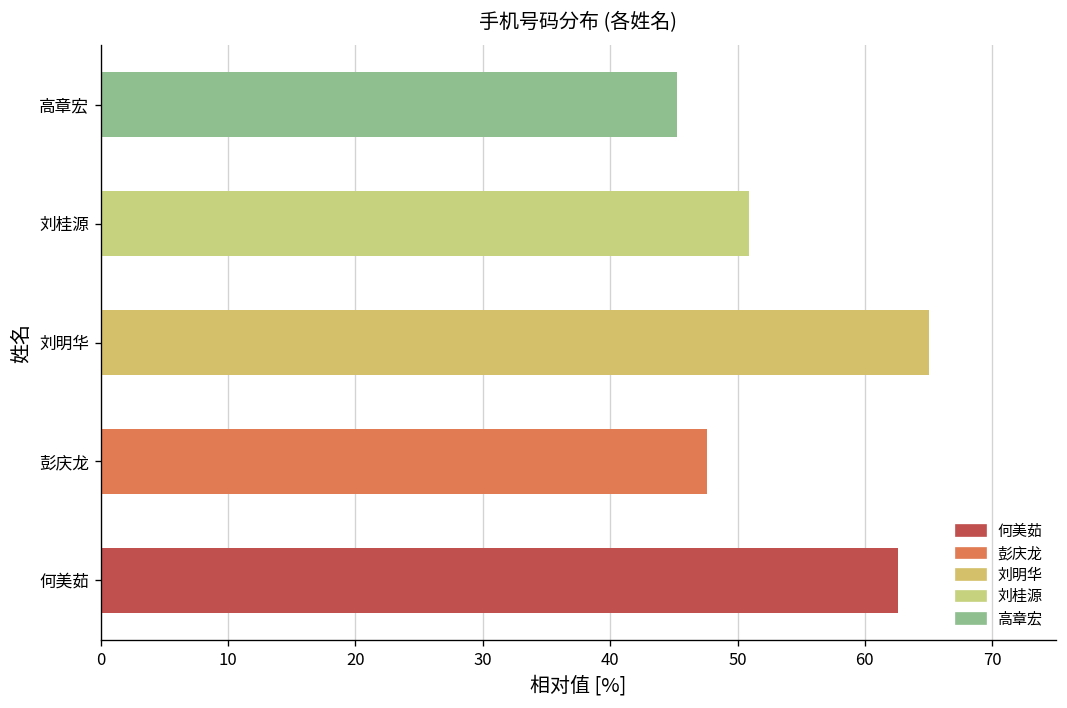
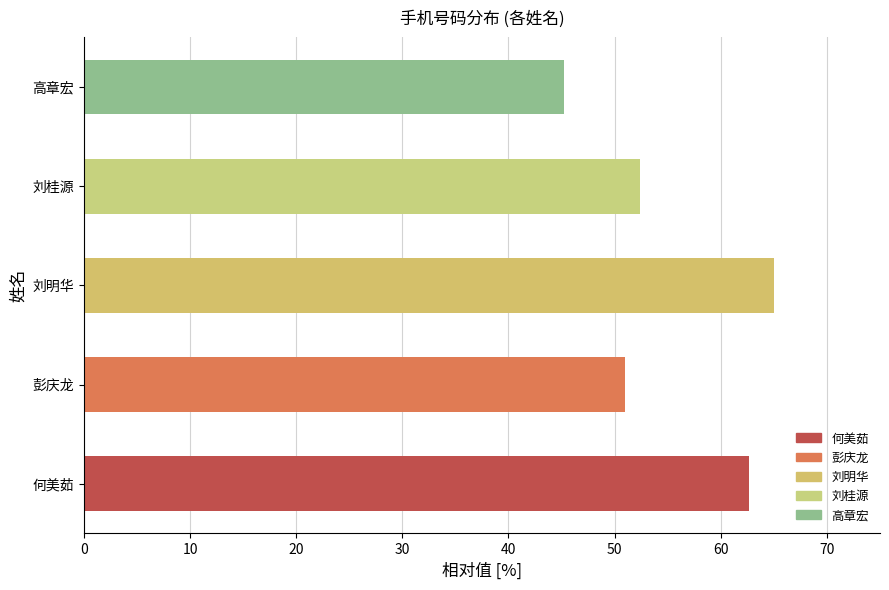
刘桂源: 50.9 -> 52.4
彭庆龙: 47.6 -> 51.0
